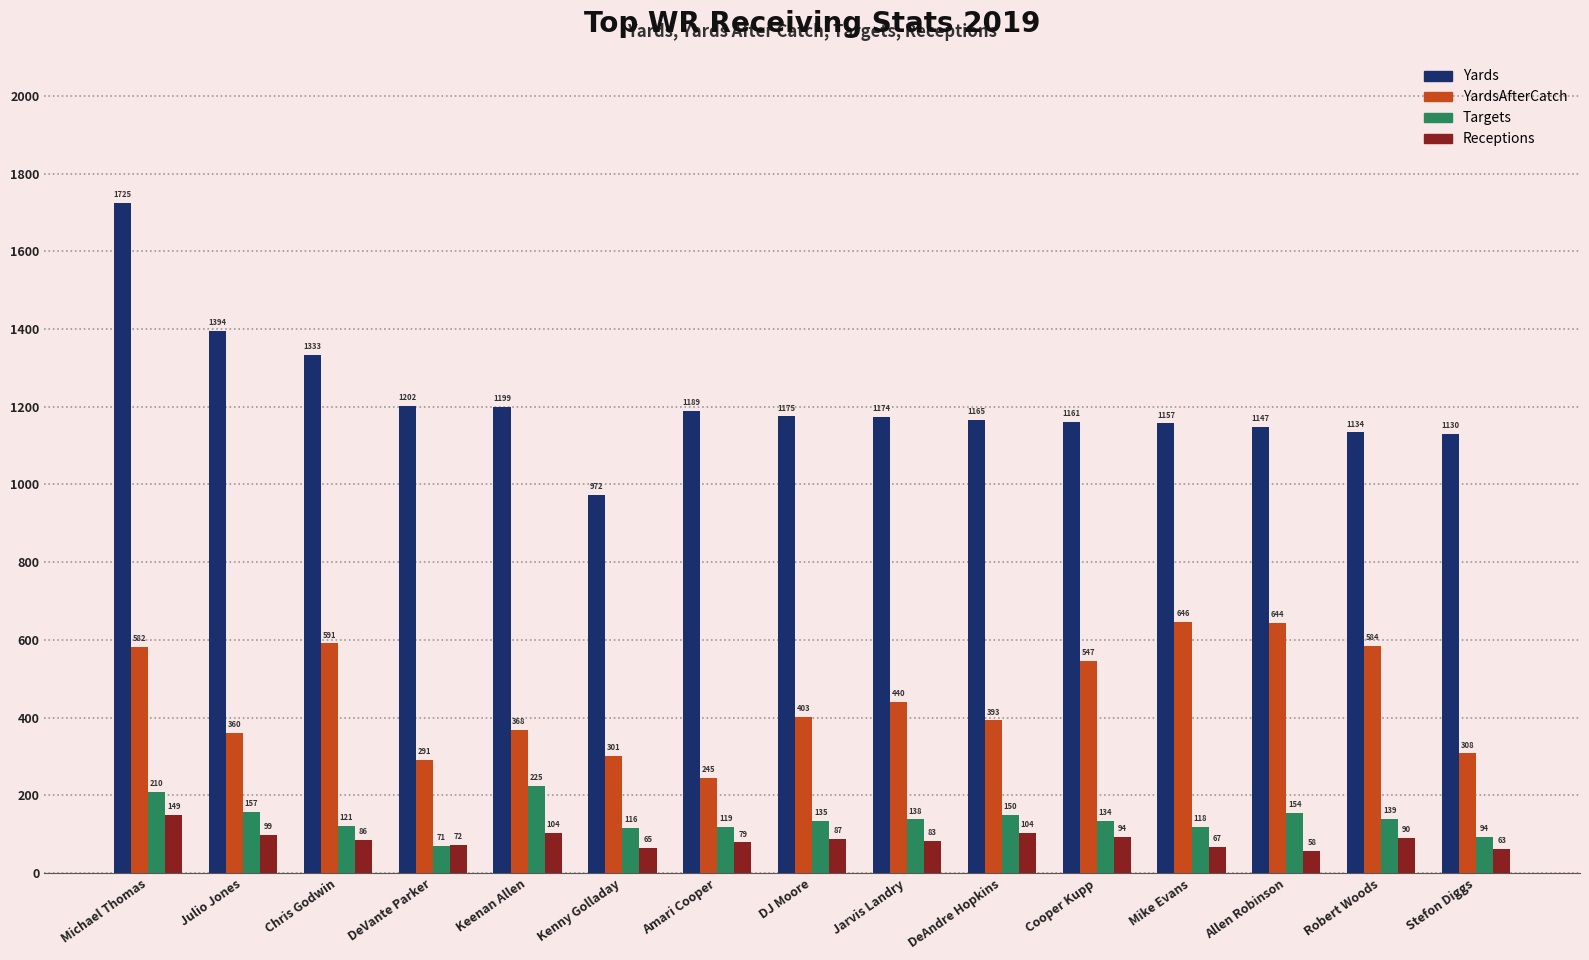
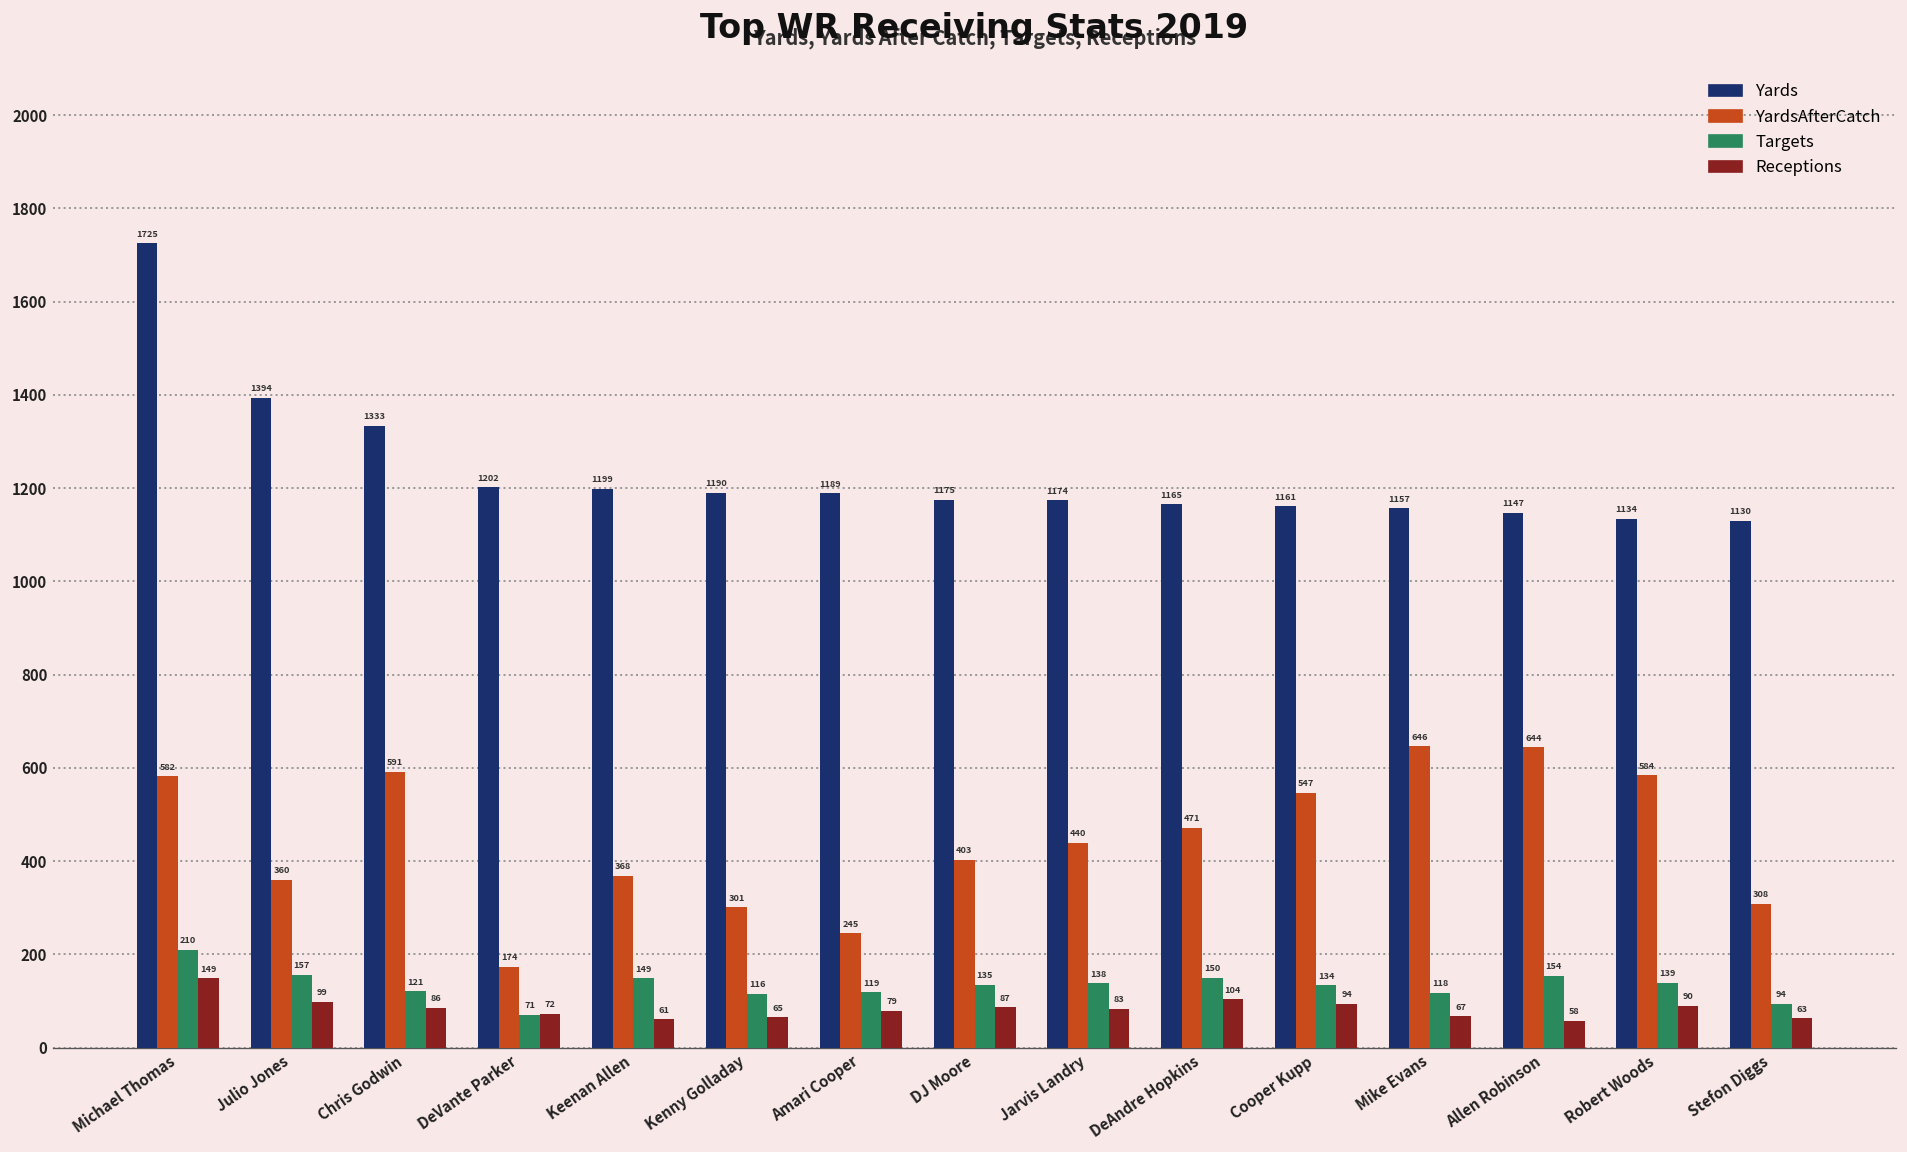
YardsAfterCatch, DeVante Parker: 291 -> 174
Targets, Keenan Allen: 225 -> 149
Receptions, Keenan Allen: 104 -> 61
Yards, Kenny Golladay: 972 -> 1190
YardsAfterCatch, DeAndre Hopkins: 393 -> 471
